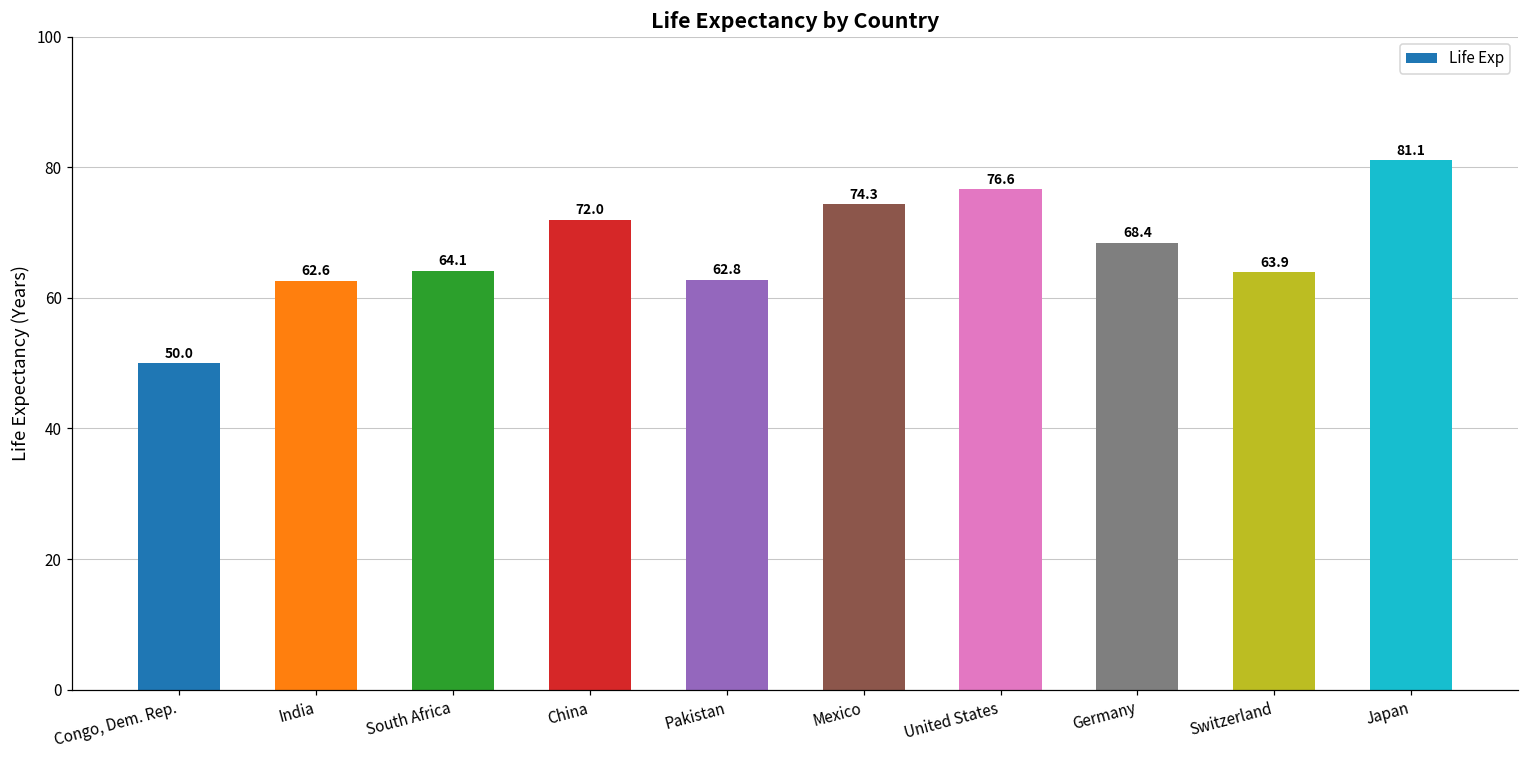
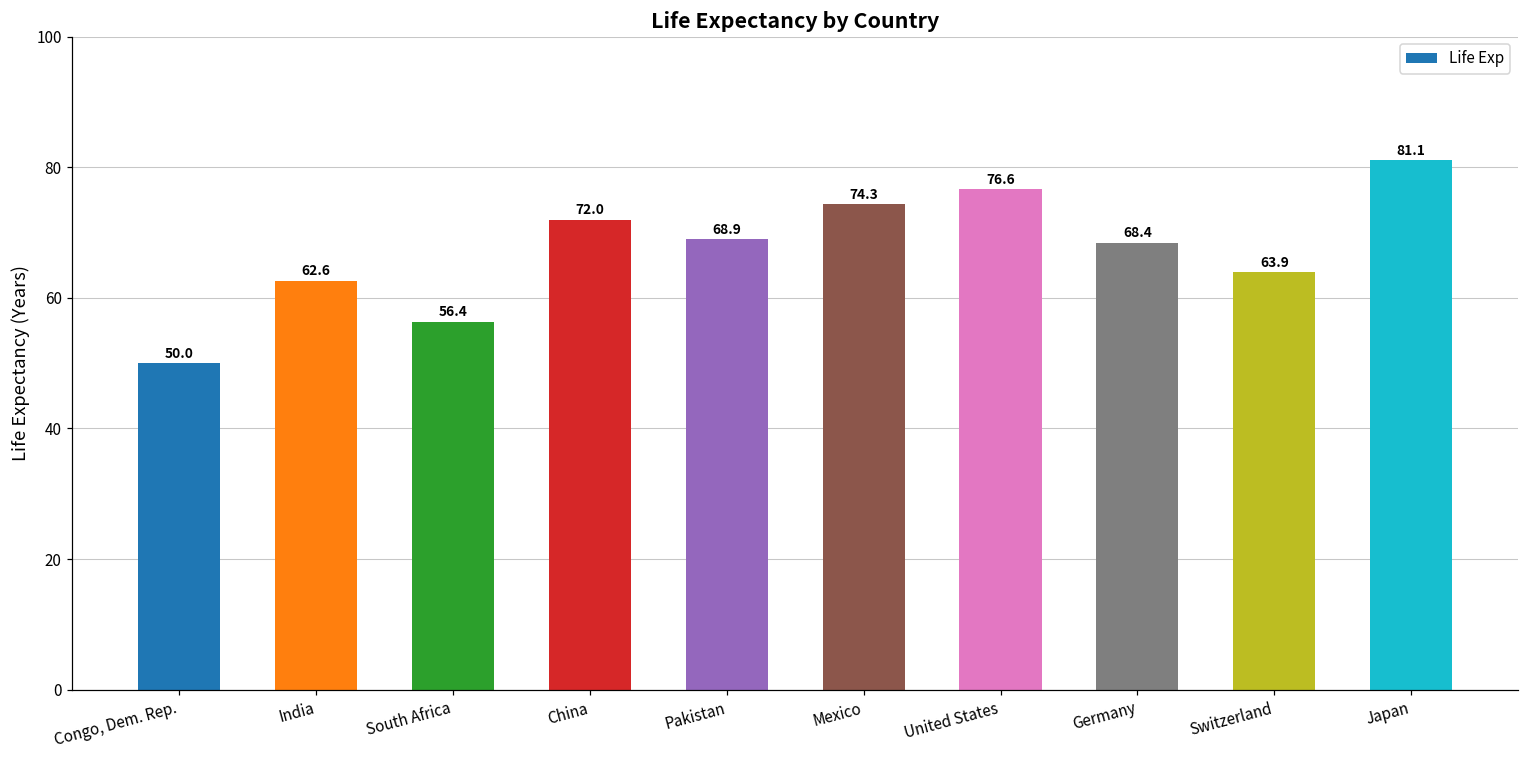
South Africa: 64.1 -> 56.4
Pakistan: 62.8 -> 68.9
